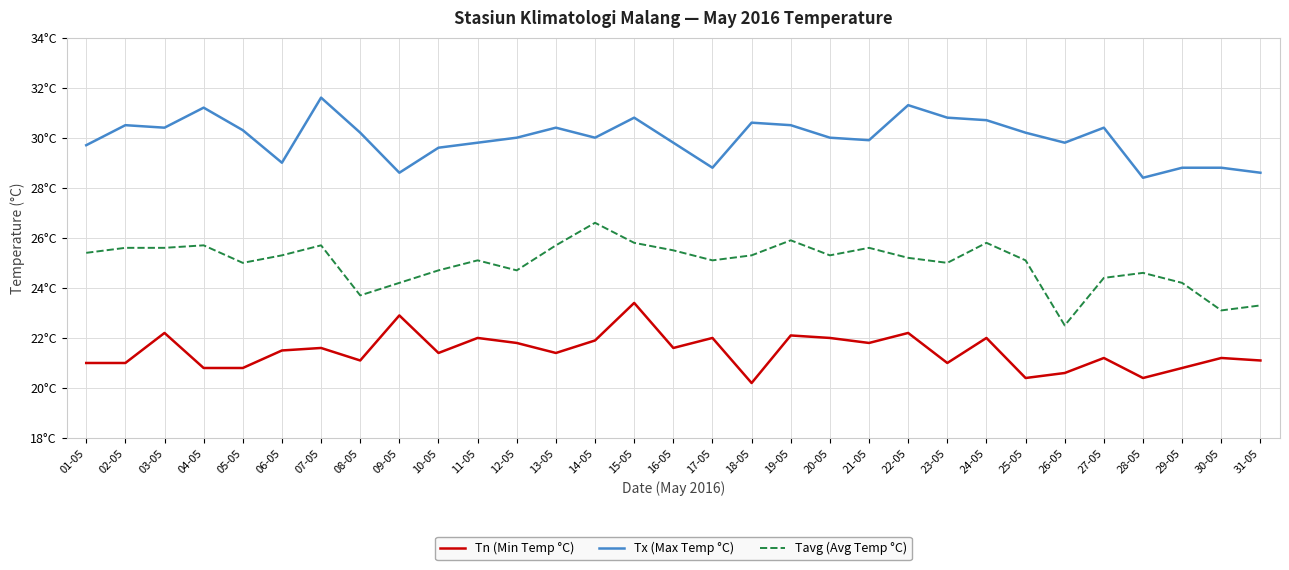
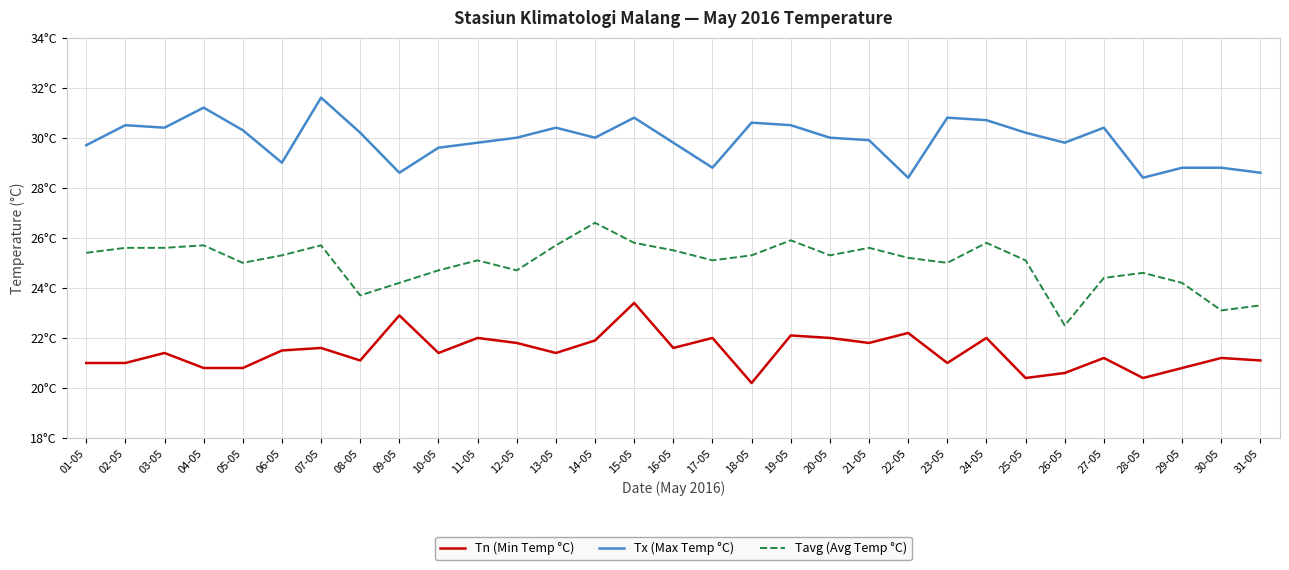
Tn (Min Temp °C), 03-05: 22.2°C -> 21.4°C
Tx (Max Temp °C), 22-05: 31.3°C -> 28.4°C
